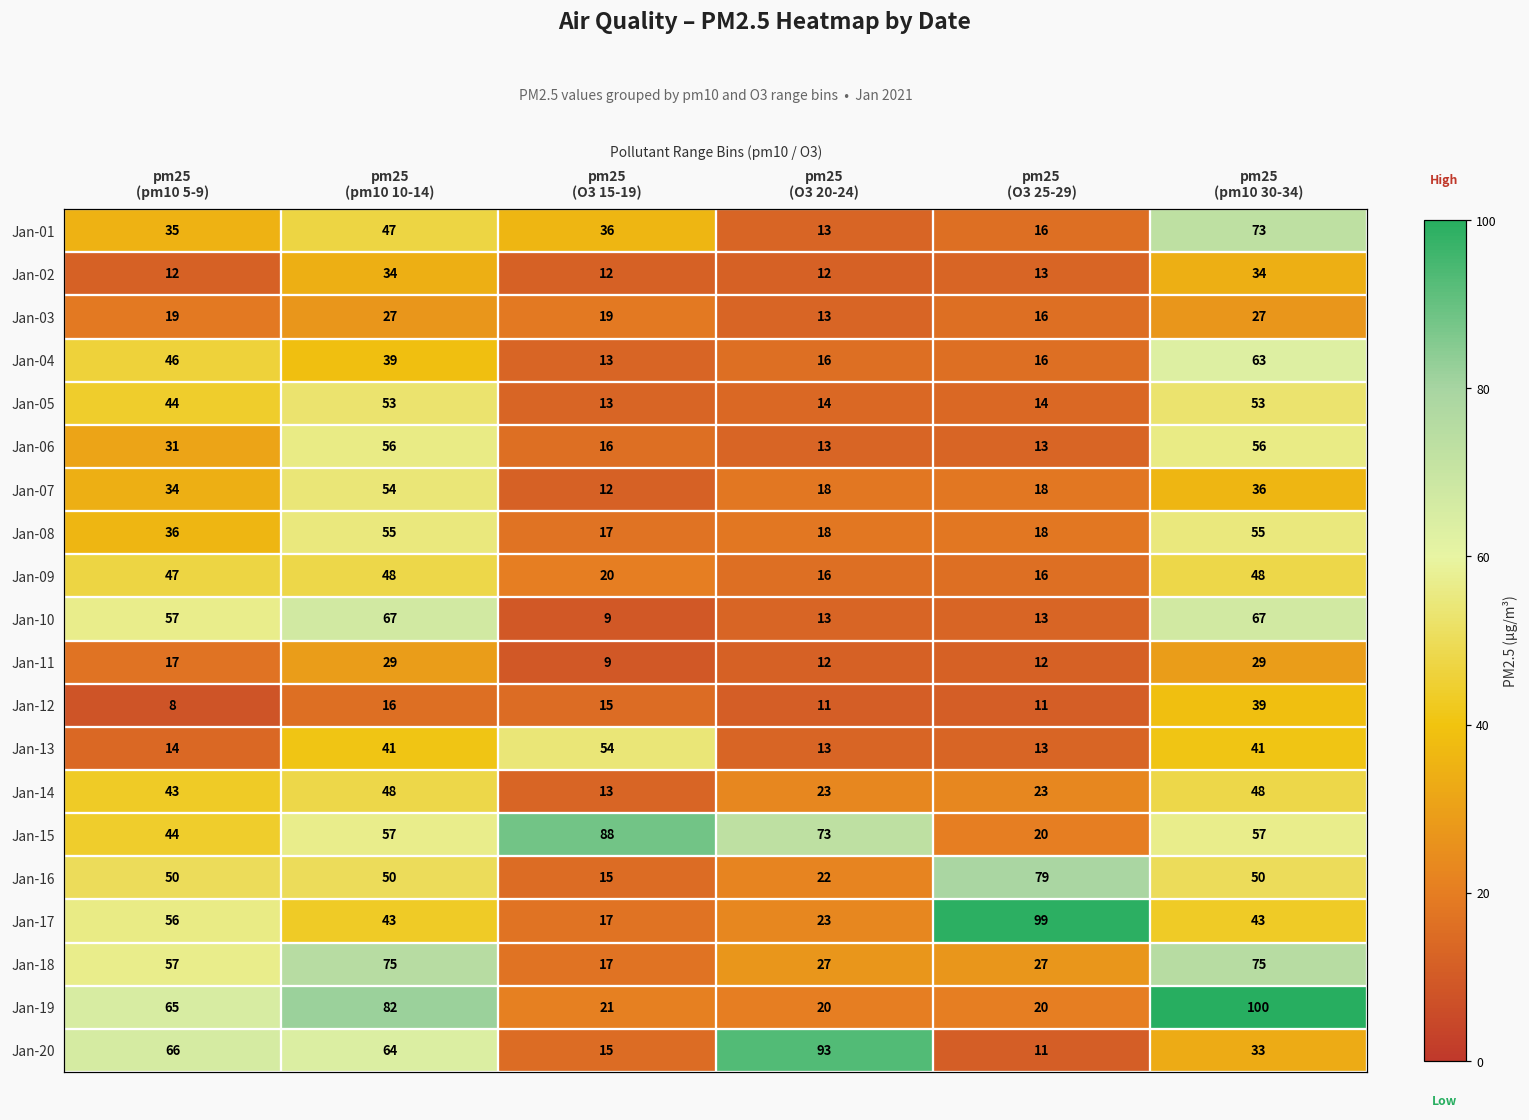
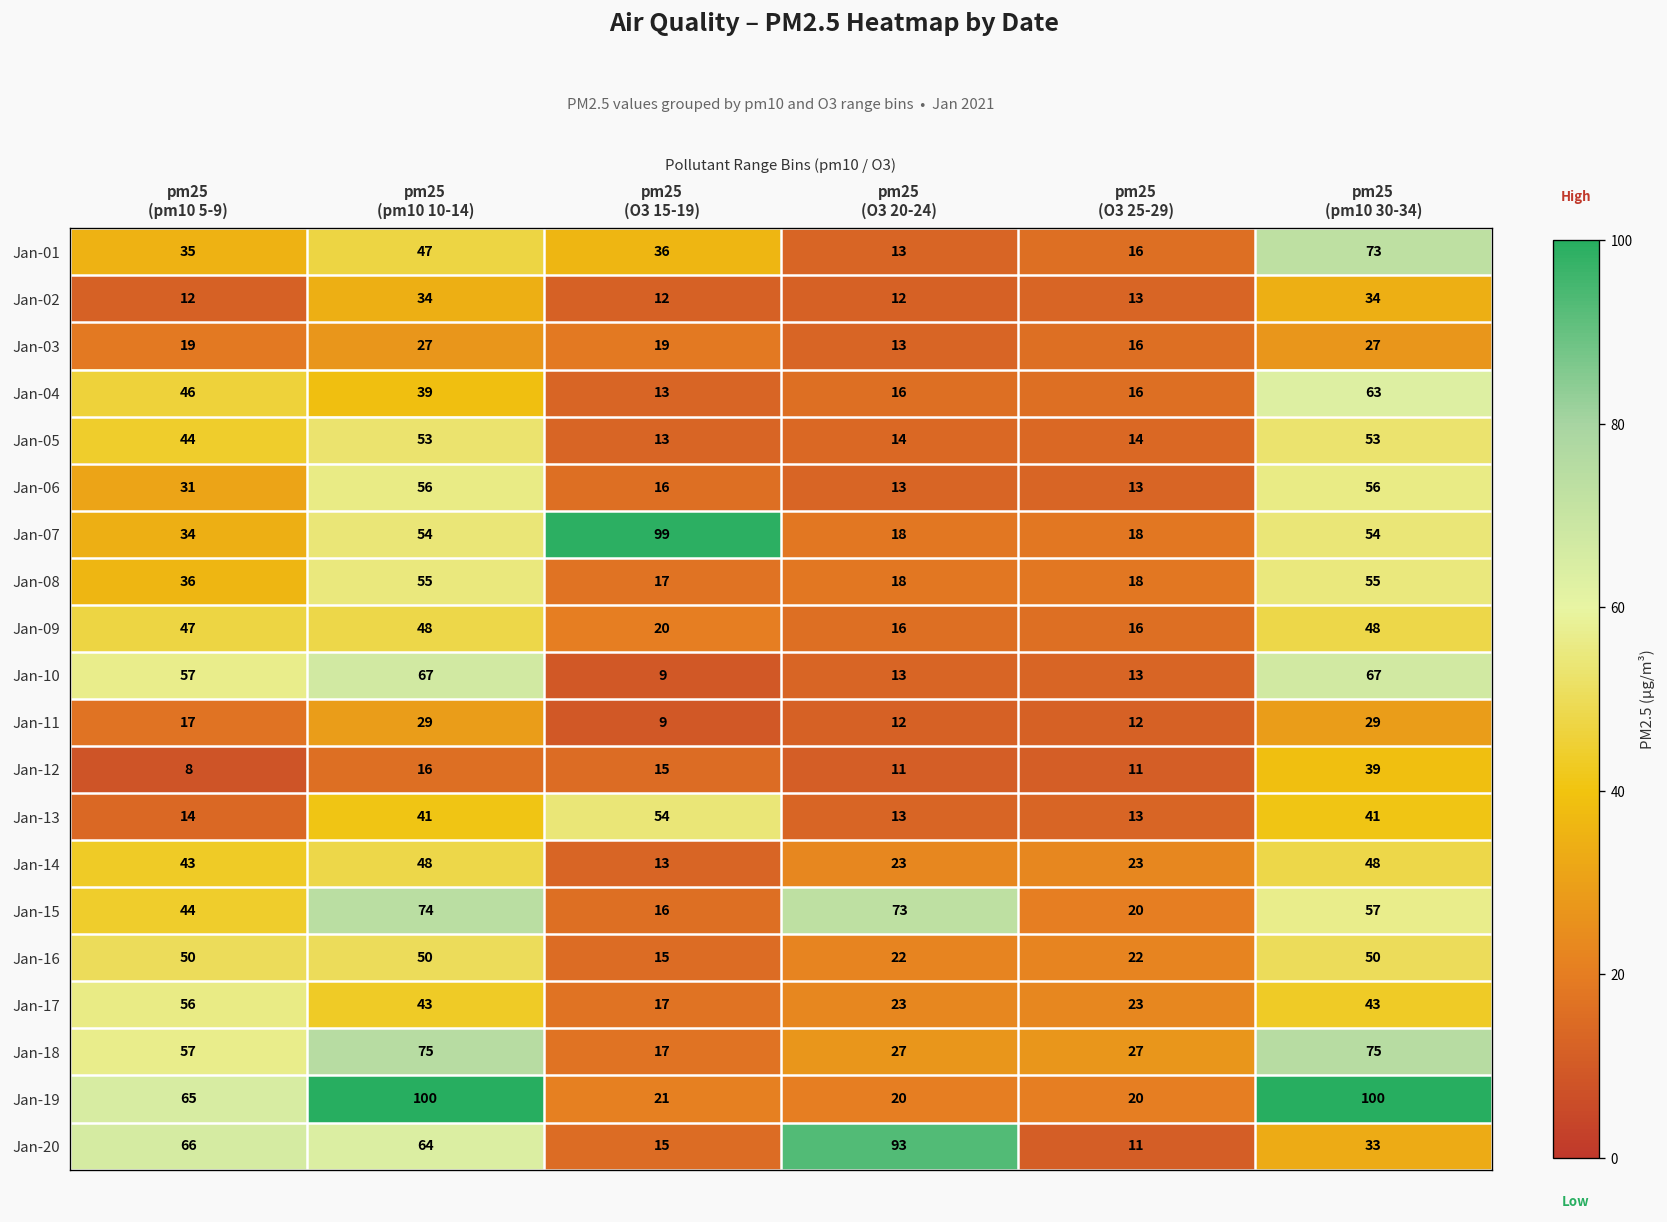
Jan-07, pm25 (O3 15-19): 12 -> 99
Jan-07, pm25 (pm10 30-34): 36 -> 54
Jan-15, pm25 (pm10 10-14): 57 -> 74
Jan-15, pm25 (O3 15-19): 88 -> 16
Jan-16, pm25 (O3 25-29): 79 -> 22
Jan-17, pm25 (O3 25-29): 99 -> 23
Jan-19, pm25 (pm10 10-14): 82 -> 100
